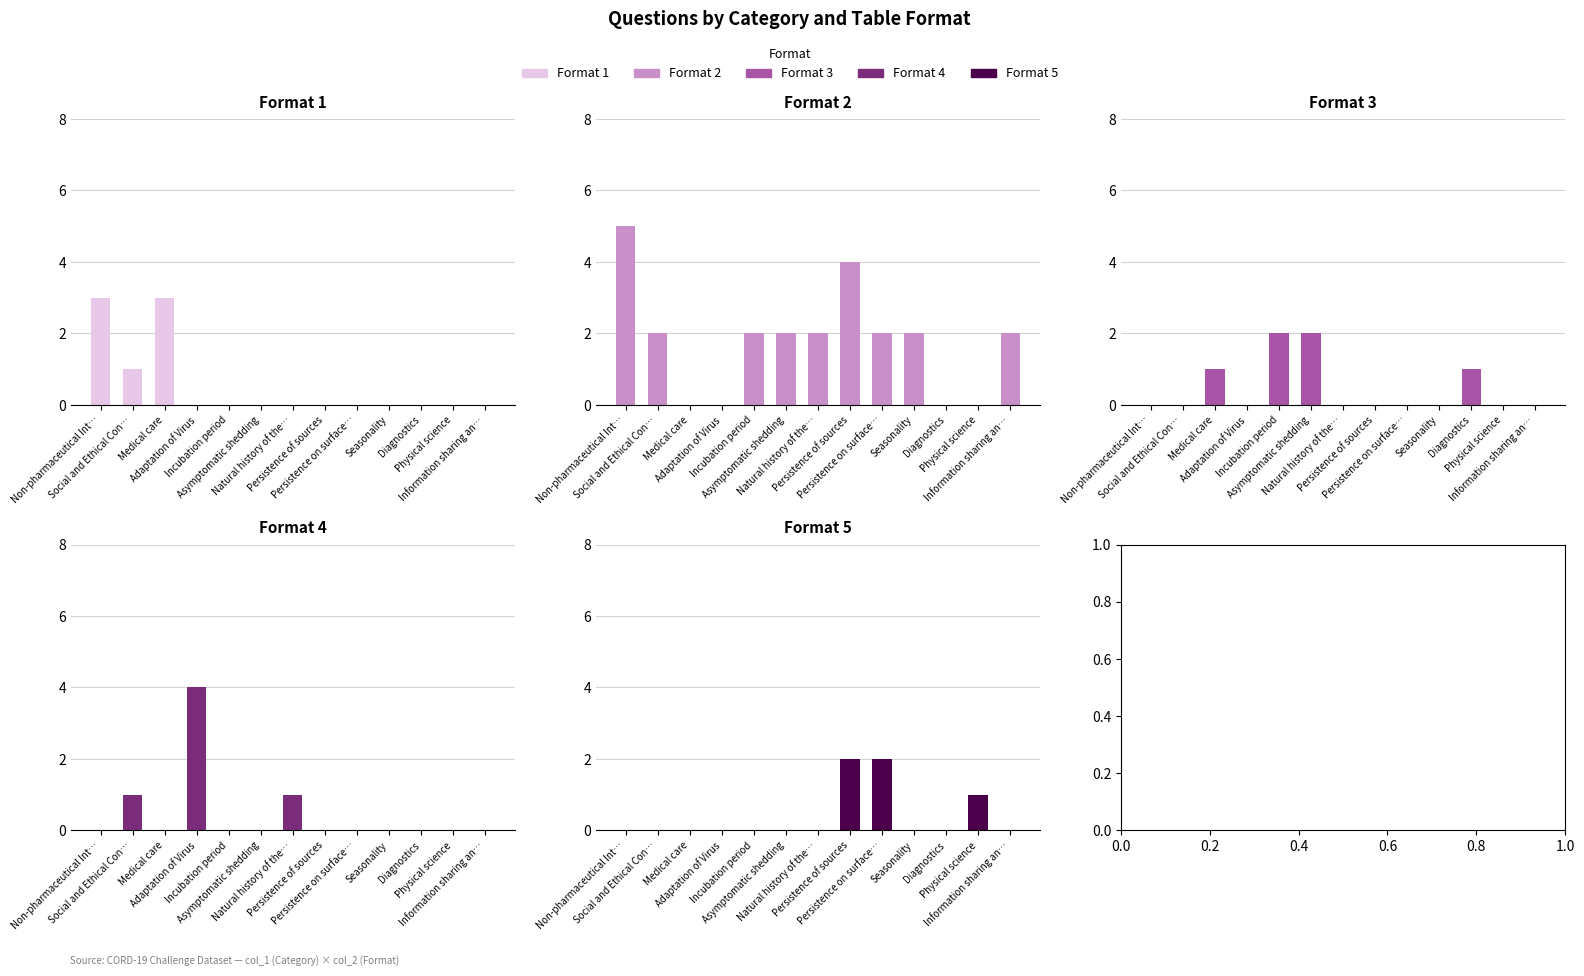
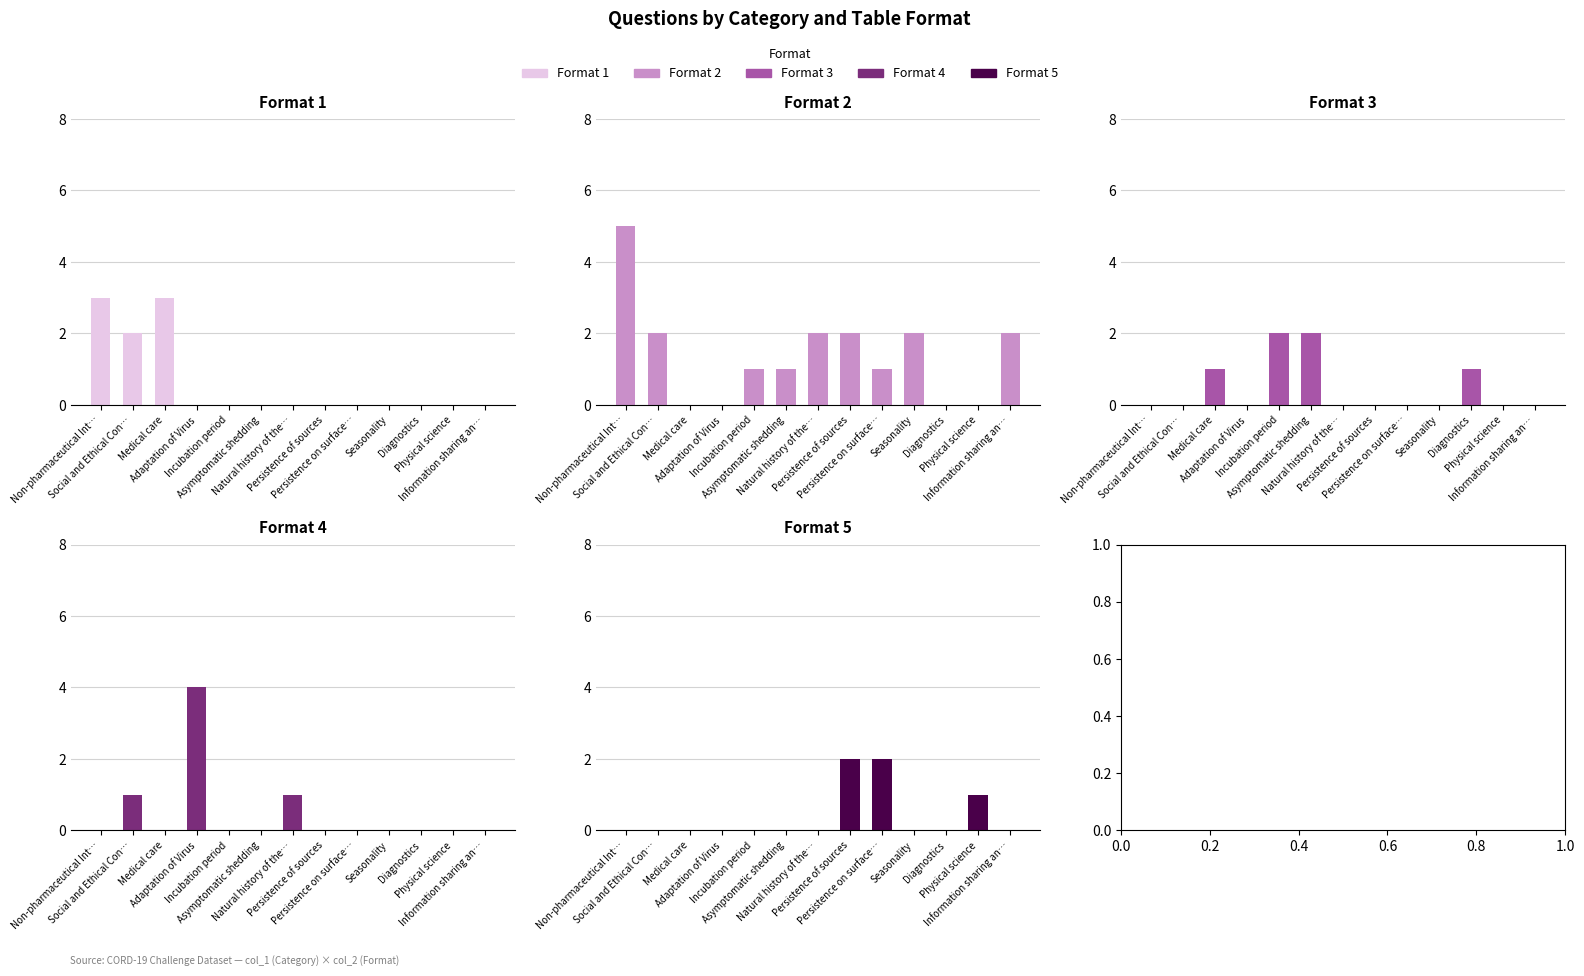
Format 1, Social and Ethical Con…: 1 -> 2
Format 2, Incubation period: 2 -> 1
Format 2, Asymptomatic shedding: 2 -> 1
Format 2, Persistence of sources: 4 -> 2
Format 2, Persistence on surface…: 2 -> 1
